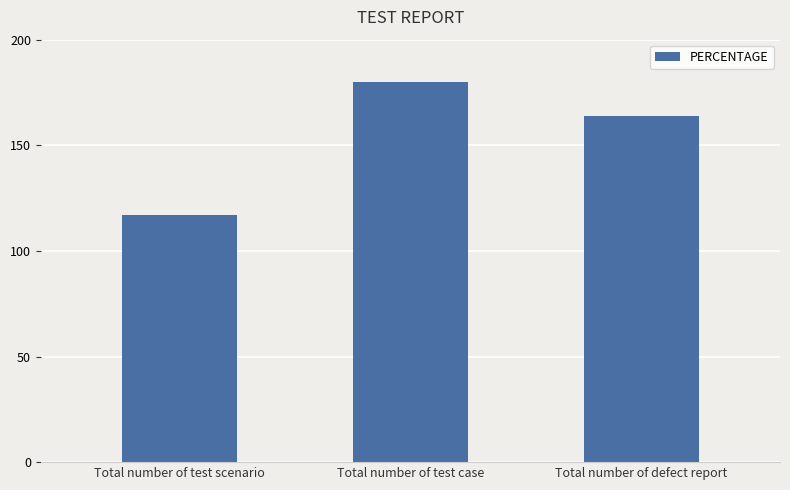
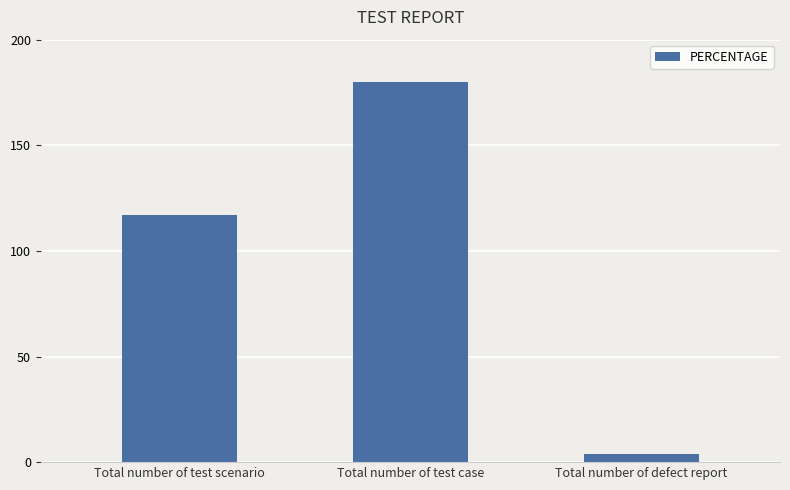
Total number of defect report: 164 -> 4
